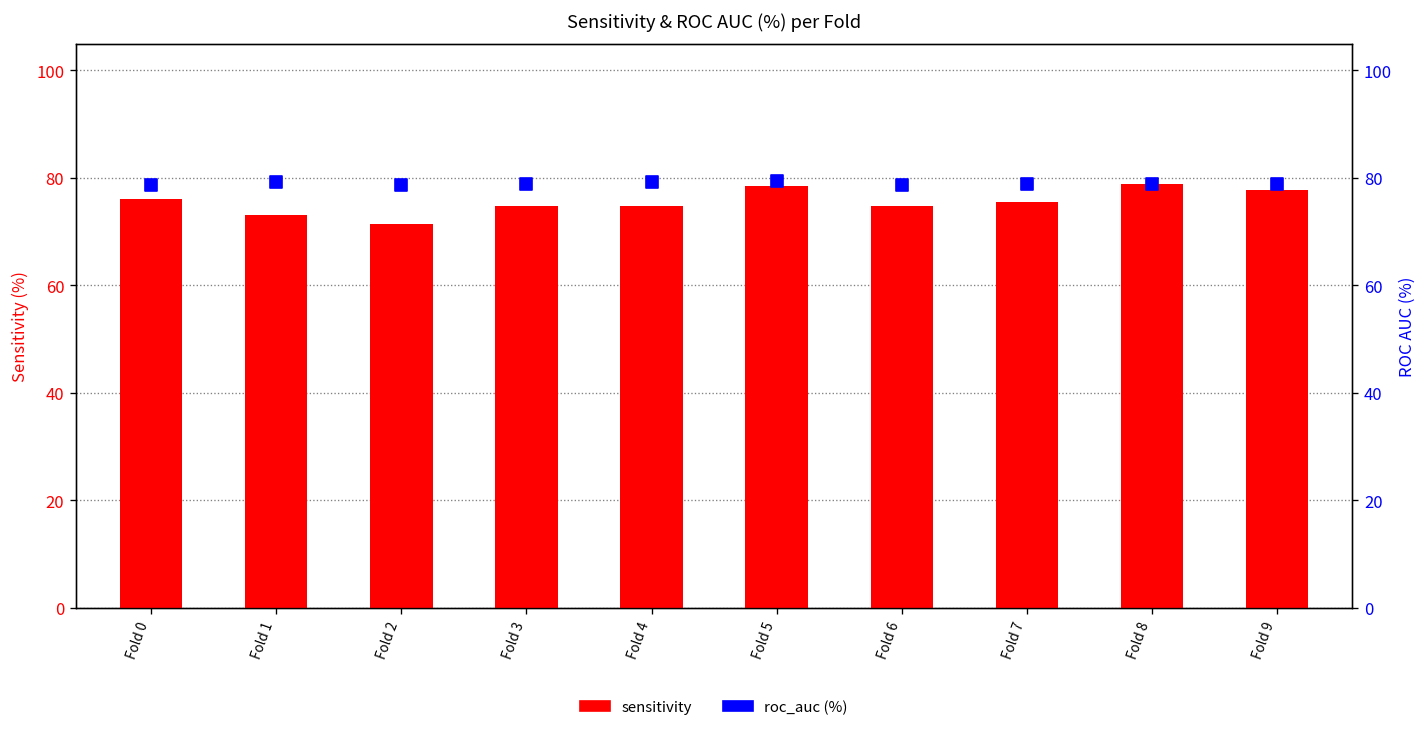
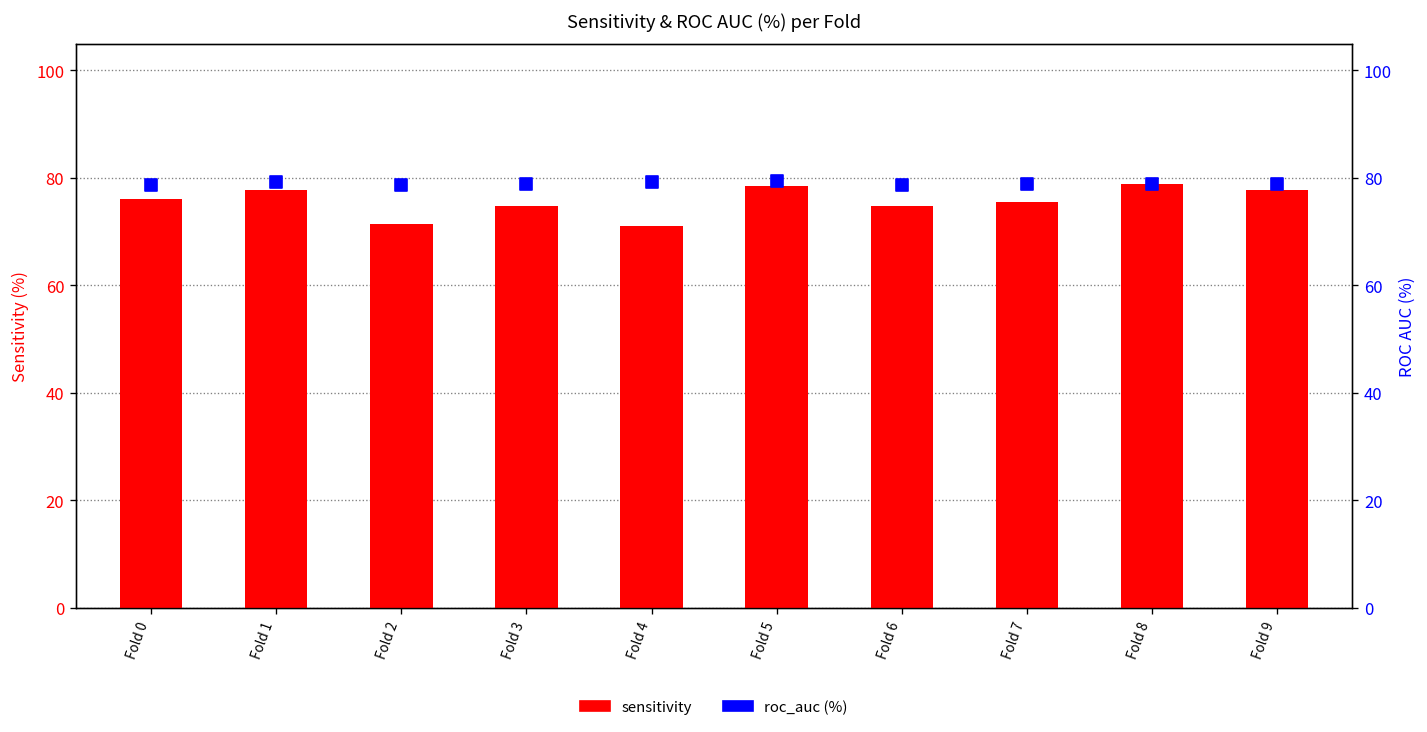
sensitivity, Fold 1: 73 -> 78
sensitivity, Fold 4: 75 -> 71
